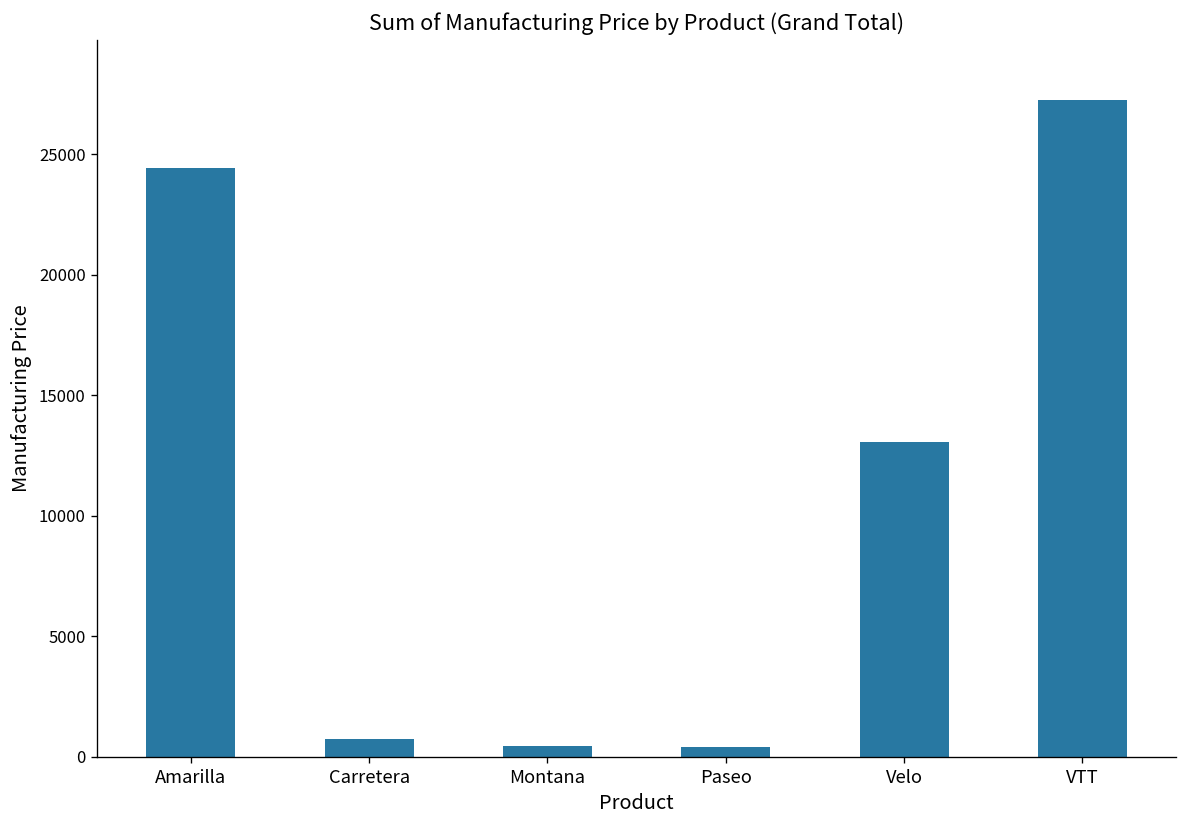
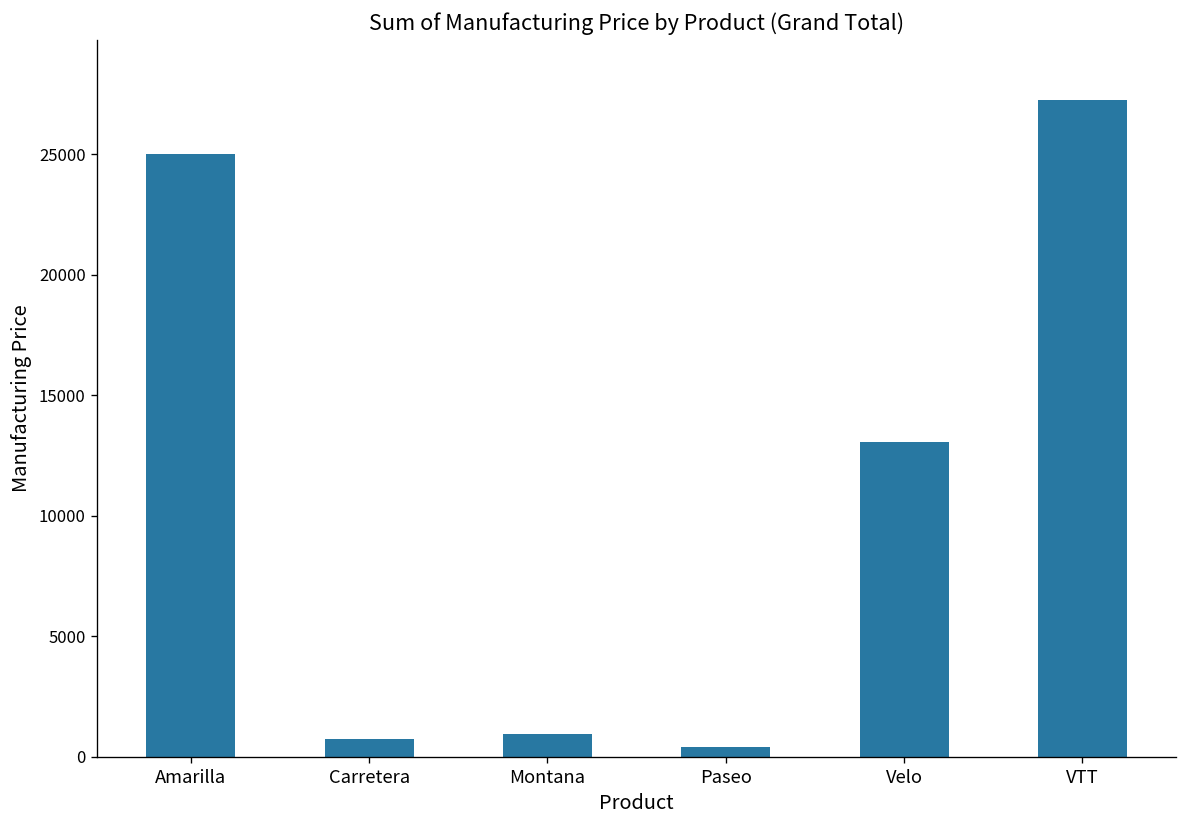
Amarilla: 24400 -> 25000
Montana: 500 -> 1000
